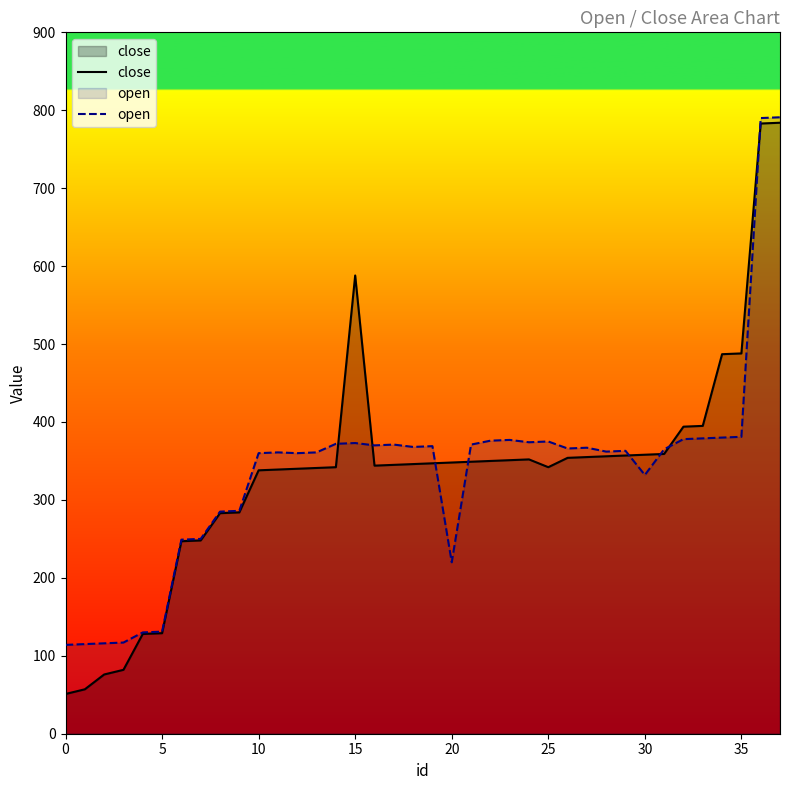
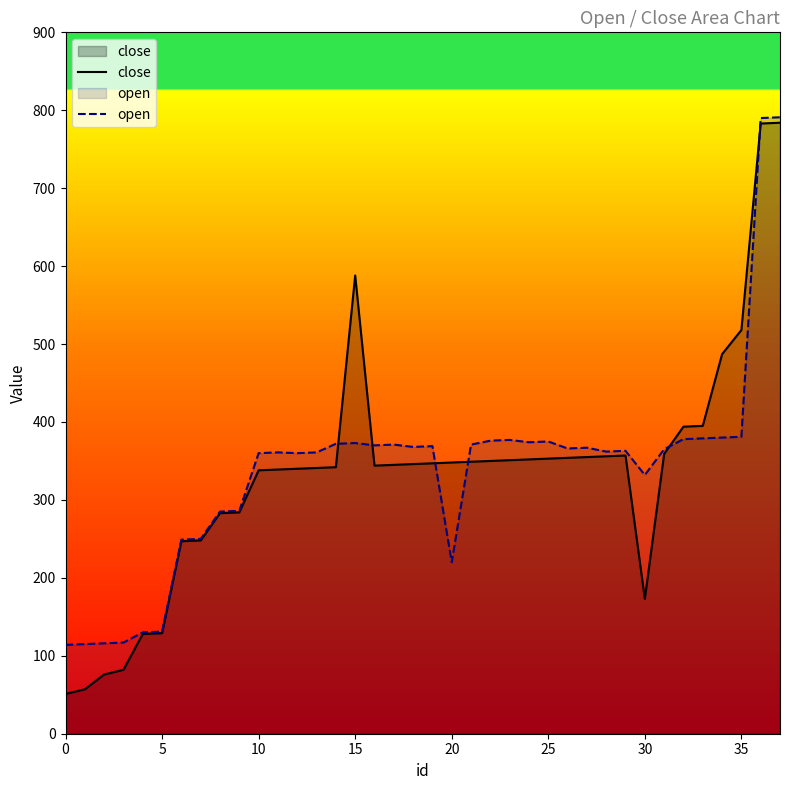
close, 25: 340 -> 350
close, 30: 360 -> 170
close, 35: 490 -> 520
